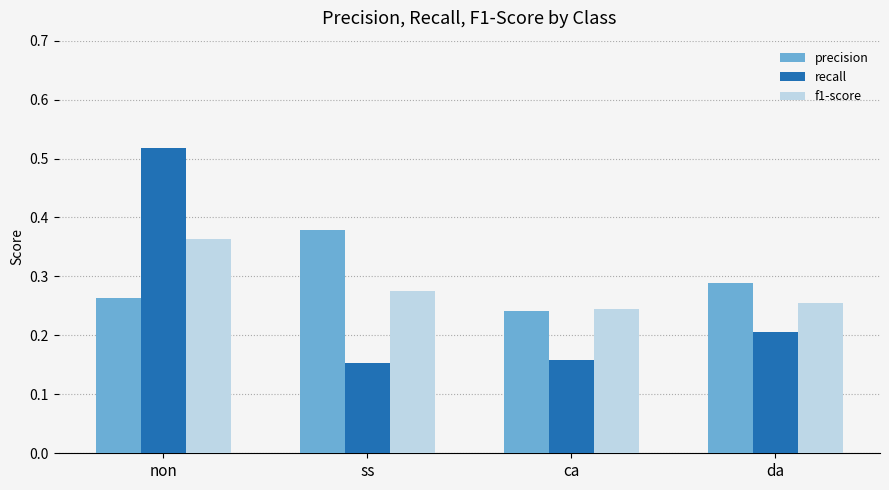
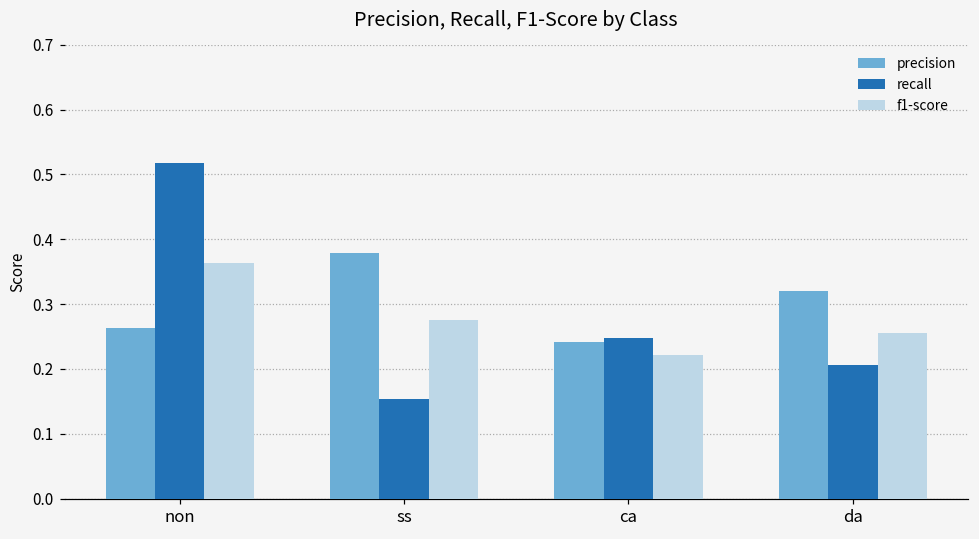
recall, ca: 0.16 -> 0.25
f1-score, ca: 0.24 -> 0.22
precision, da: 0.29 -> 0.32
